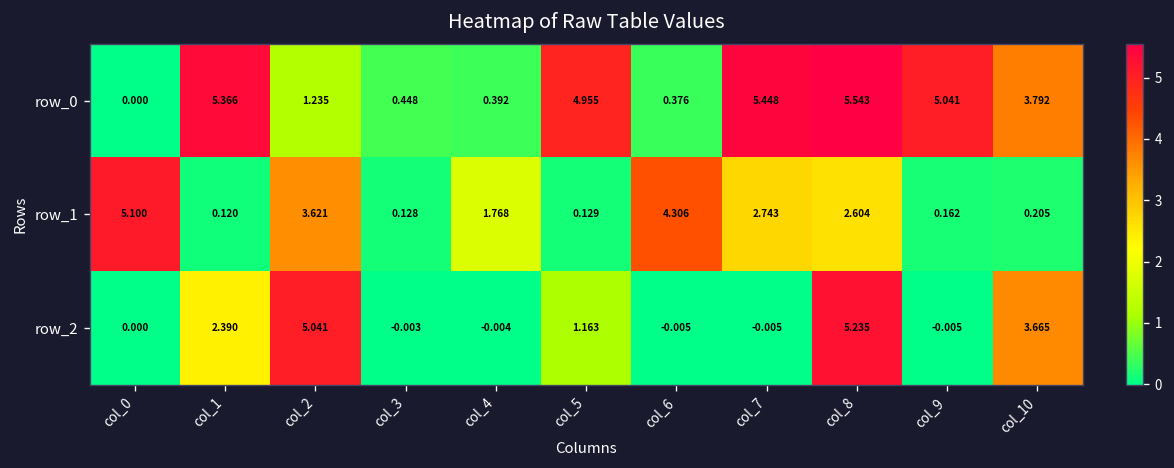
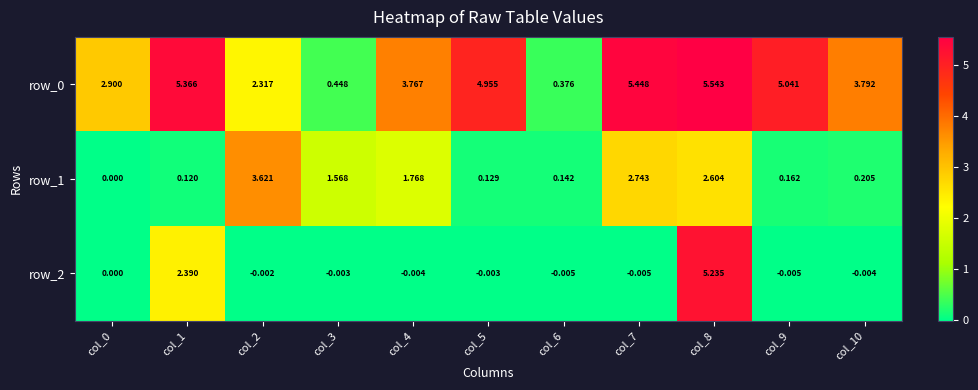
row_0, col_0: 0.000 -> 2.900
row_0, col_2: 1.235 -> 2.317
row_0, col_4: 0.392 -> 3.767
row_1, col_0: 5.100 -> 0.000
row_1, col_3: 0.128 -> 1.568
row_1, col_6: 4.306 -> 0.142
row_2, col_2: 5.041 -> -0.002
row_2, col_5: 1.163 -> -0.003
row_2, col_10: 3.665 -> -0.004
